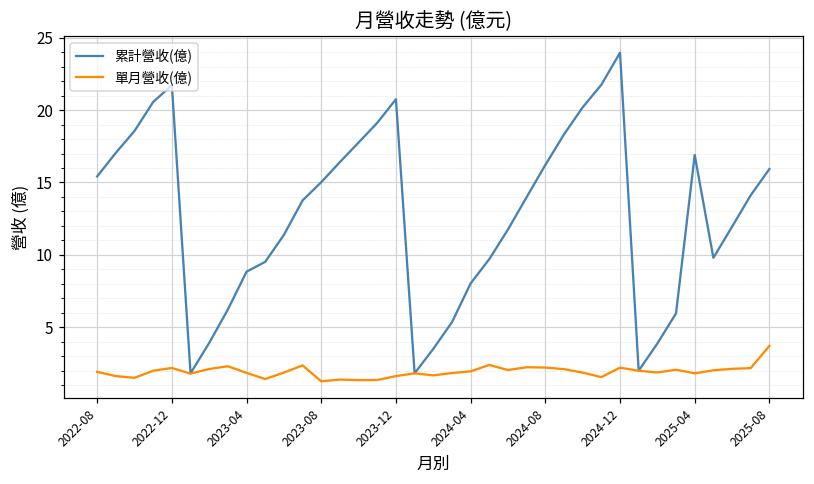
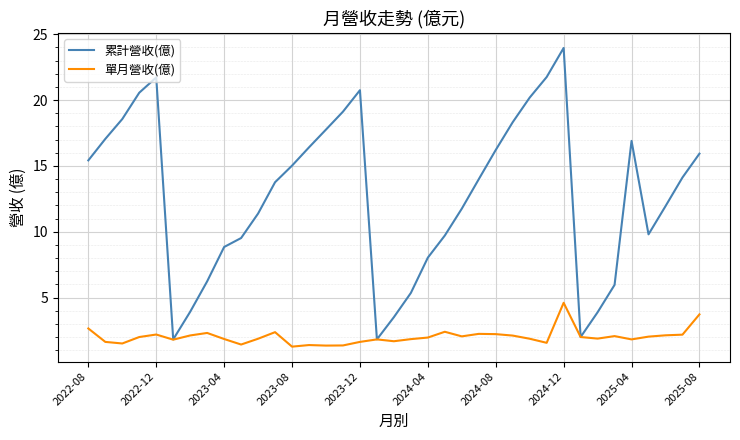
單月營收(億), 2022-08: 1.9 -> 2.7
單月營收(億), 2024-12: 2.2 -> 4.6
